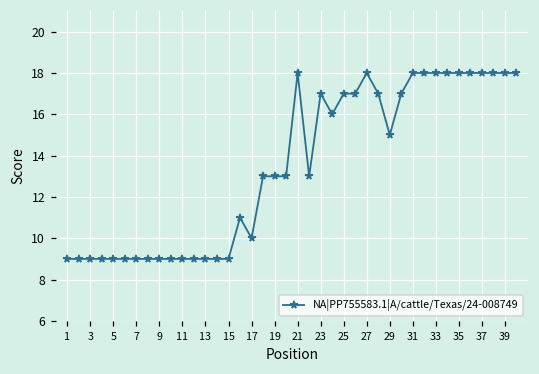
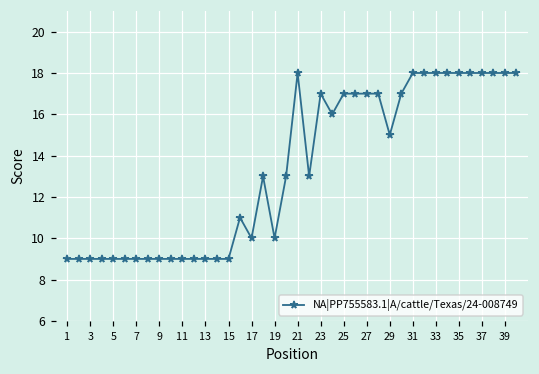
19: 13 -> 10
27: 18 -> 17
